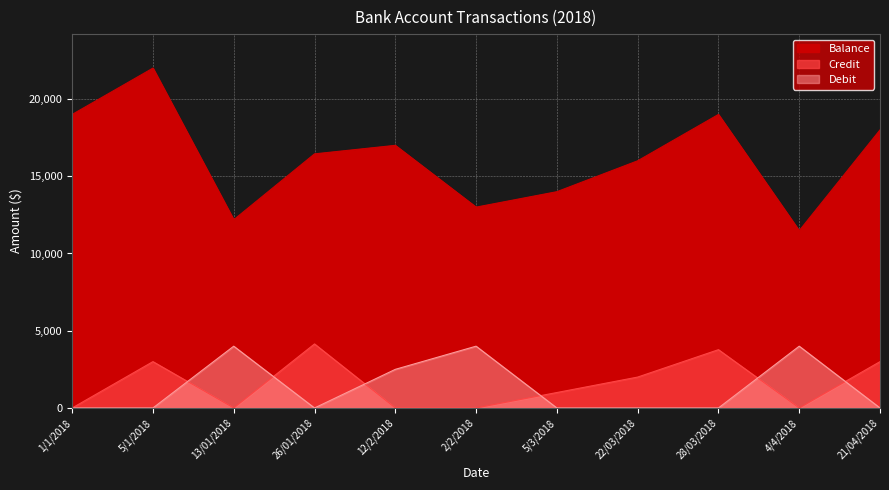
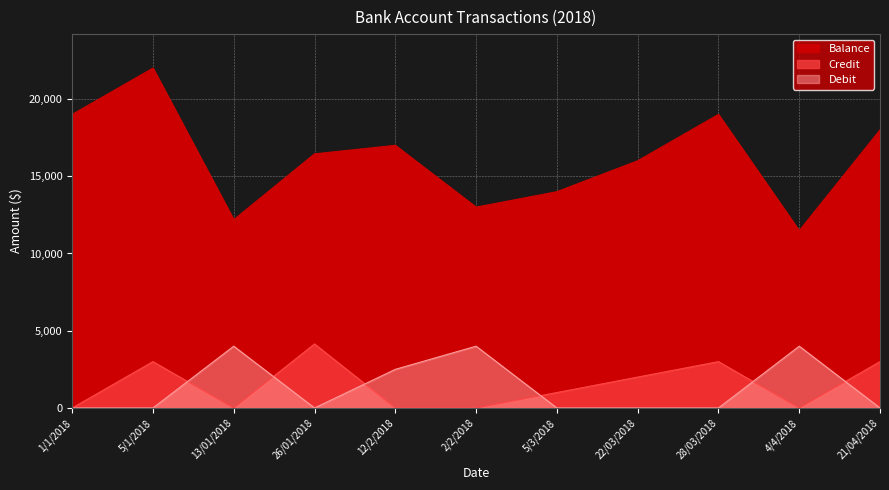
Credit, 28/03/2018: 3,800 -> 3,000
